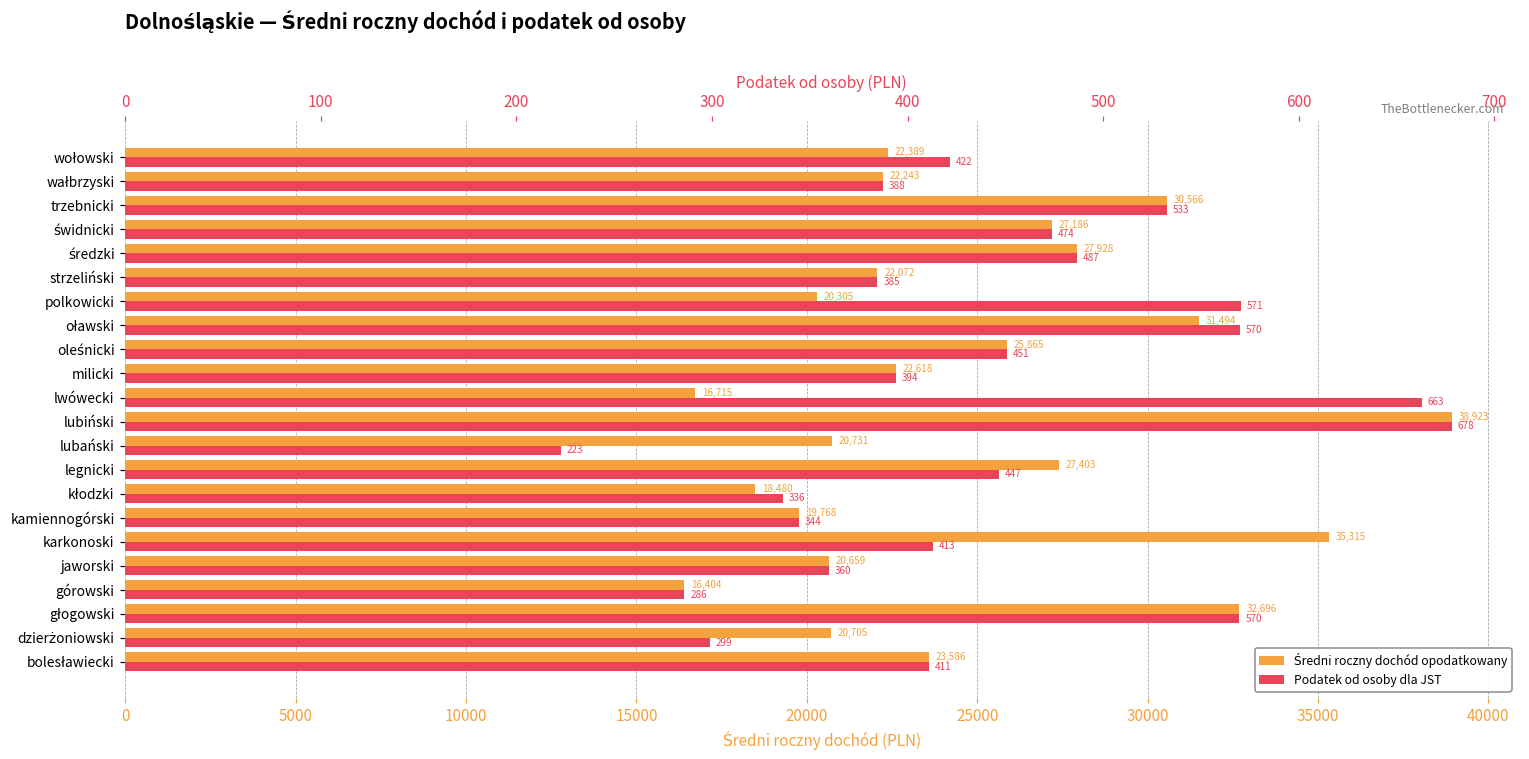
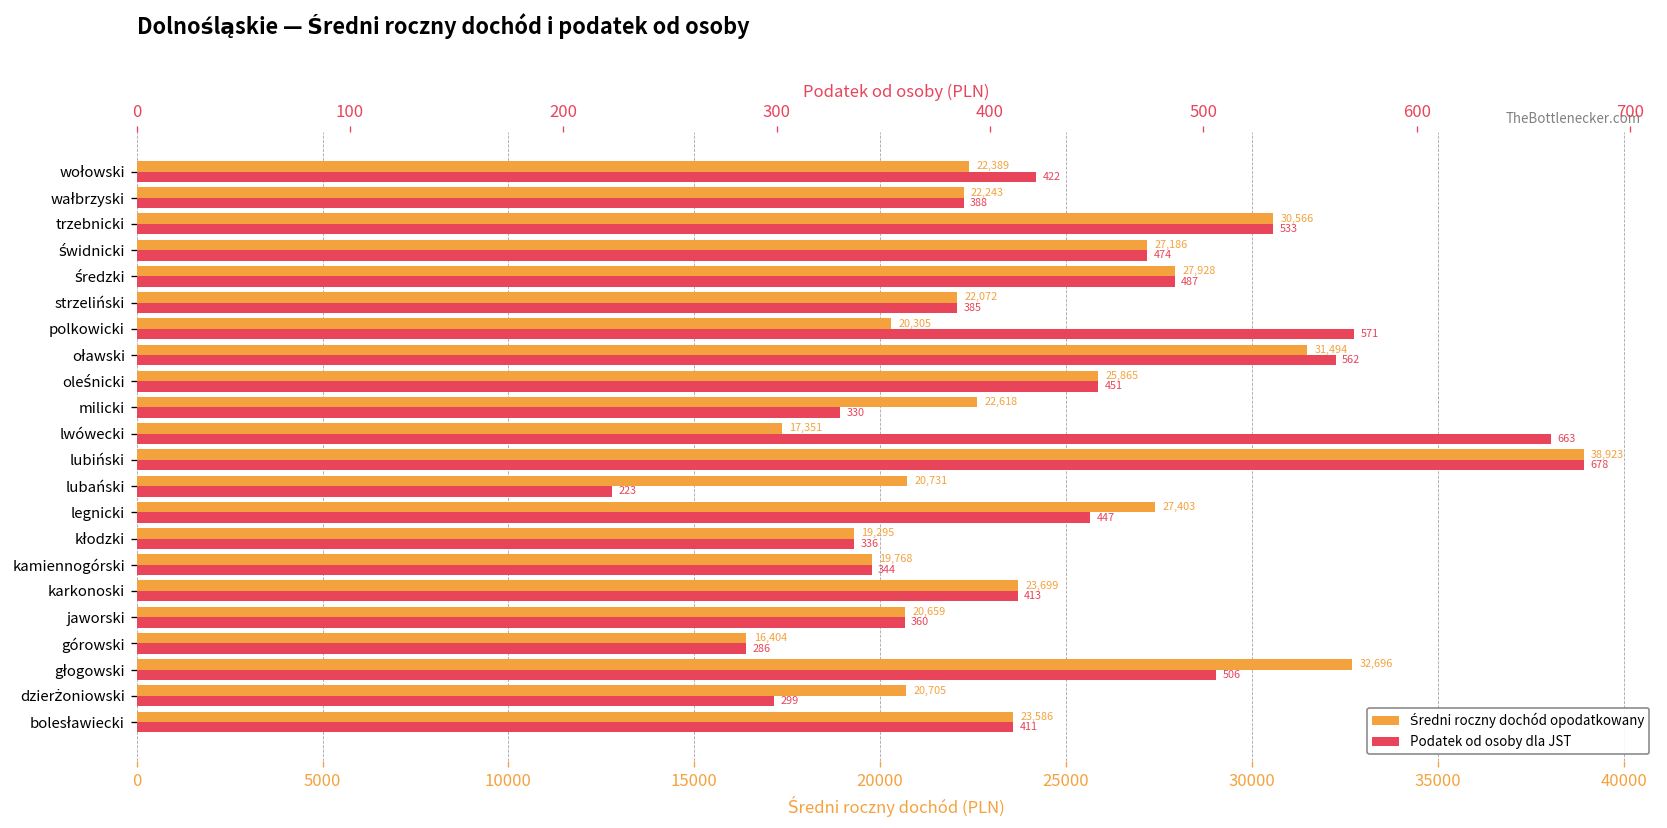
Średni roczny dochód opodatkowany, lwówecki: 16,715 -> 17,351
Średni roczny dochód opodatkowany, kłodzki: 18,480 -> 19,295
Średni roczny dochód opodatkowany, karkonoski: 35,315 -> 23,699
Podatek od osoby dla JST, oławski: 570 -> 562
Podatek od osoby dla JST, milicki: 394 -> 330
Podatek od osoby dla JST, głogowski: 570 -> 506
